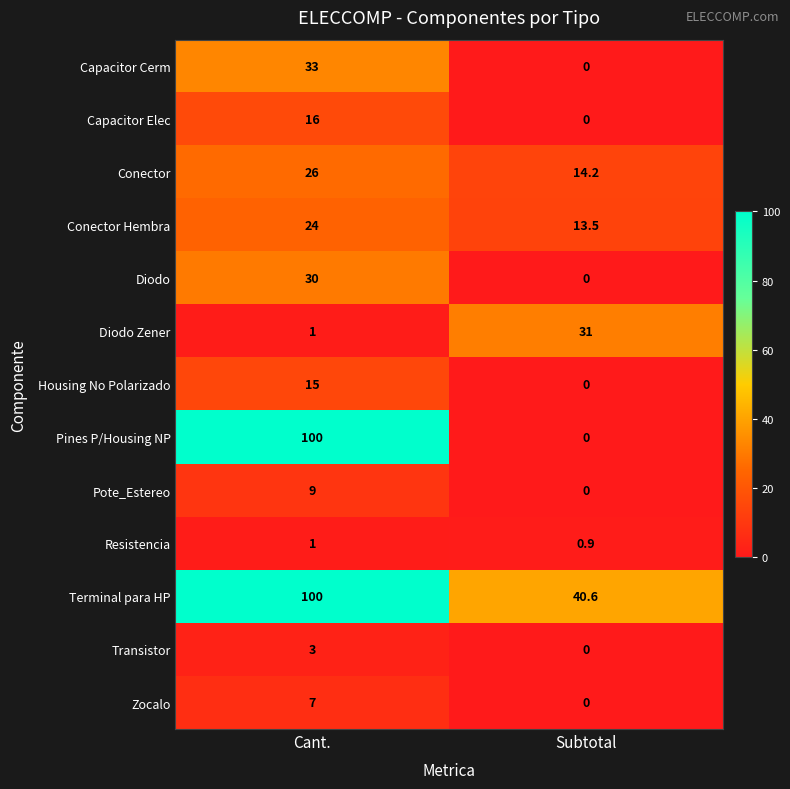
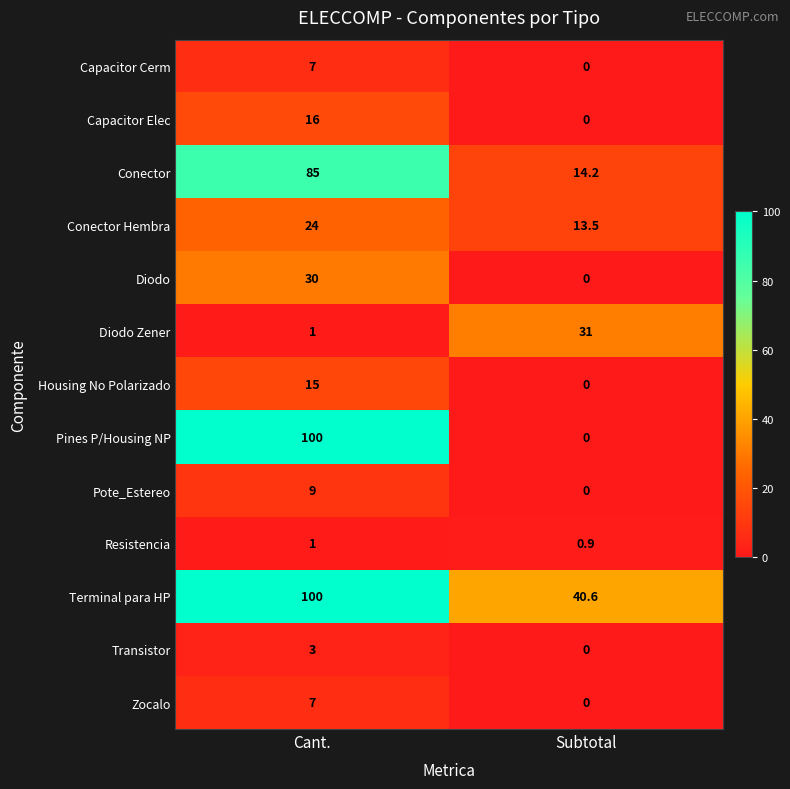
Capacitor Cerm, Cant.: 33 -> 7
Conector, Cant.: 26 -> 85
